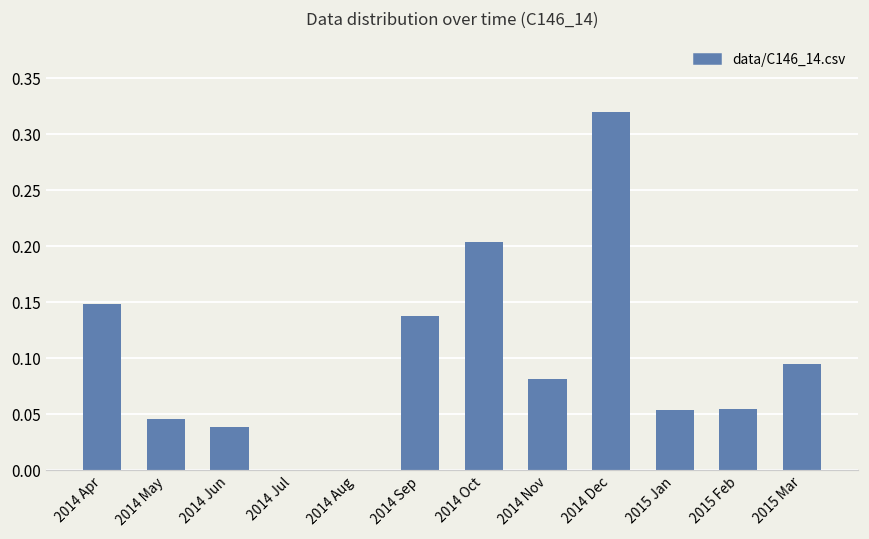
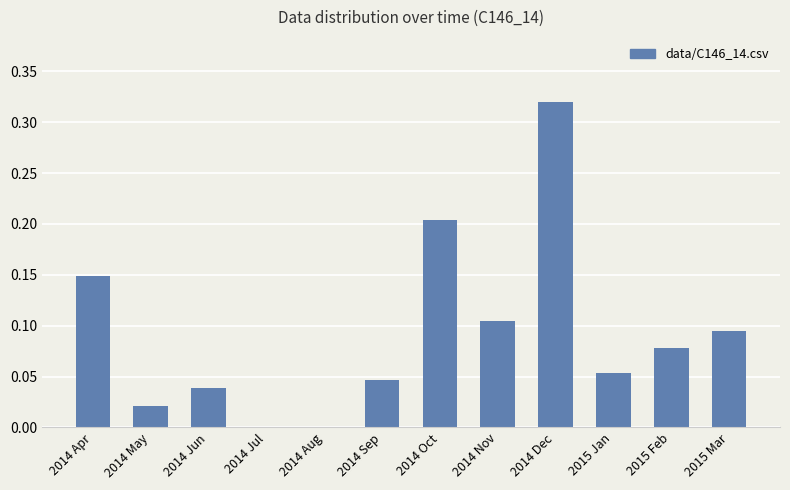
2014 May: 0.046 -> 0.021
2014 Sep: 0.138 -> 0.046
2014 Nov: 0.082 -> 0.105
2015 Feb: 0.055 -> 0.078
